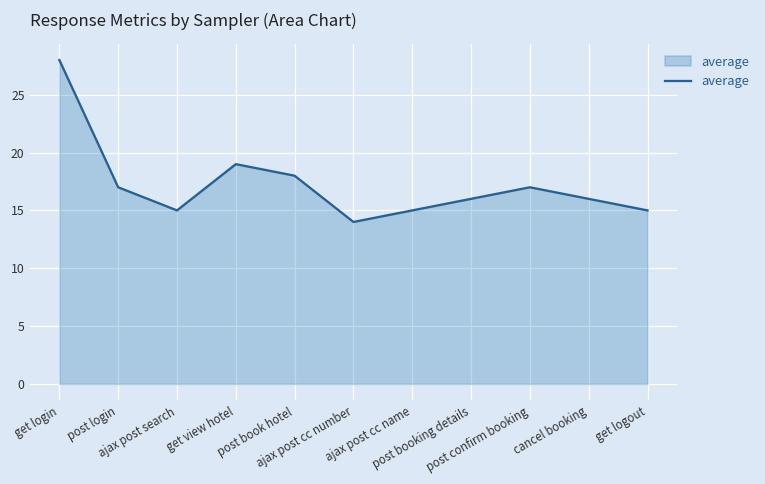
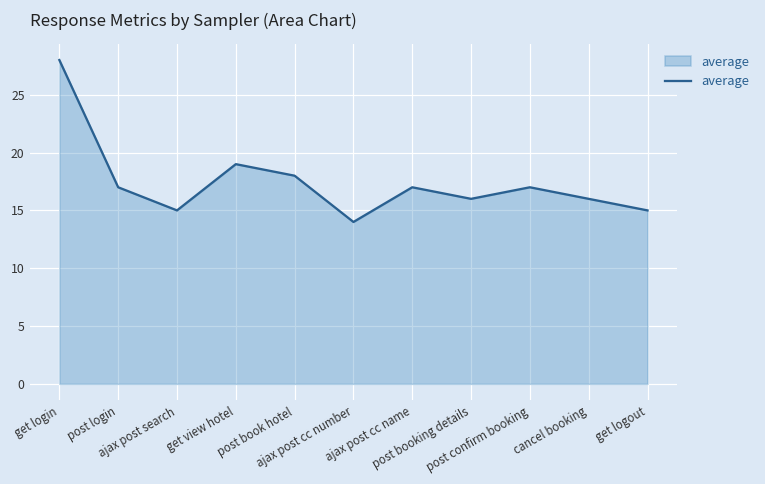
ajax post cc name: 15 -> 17
